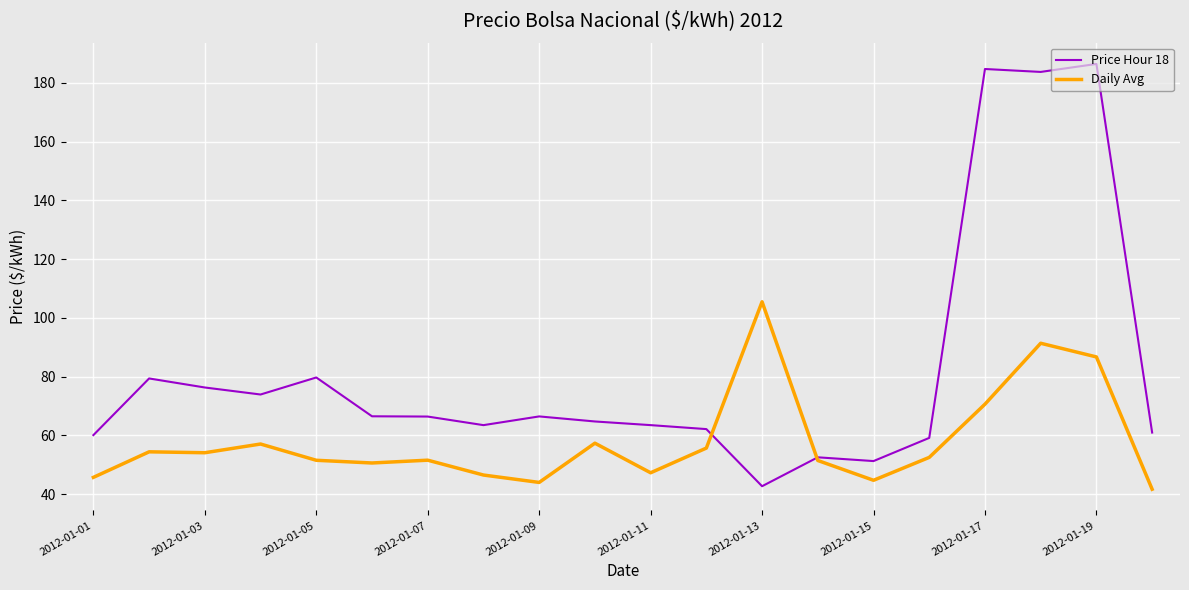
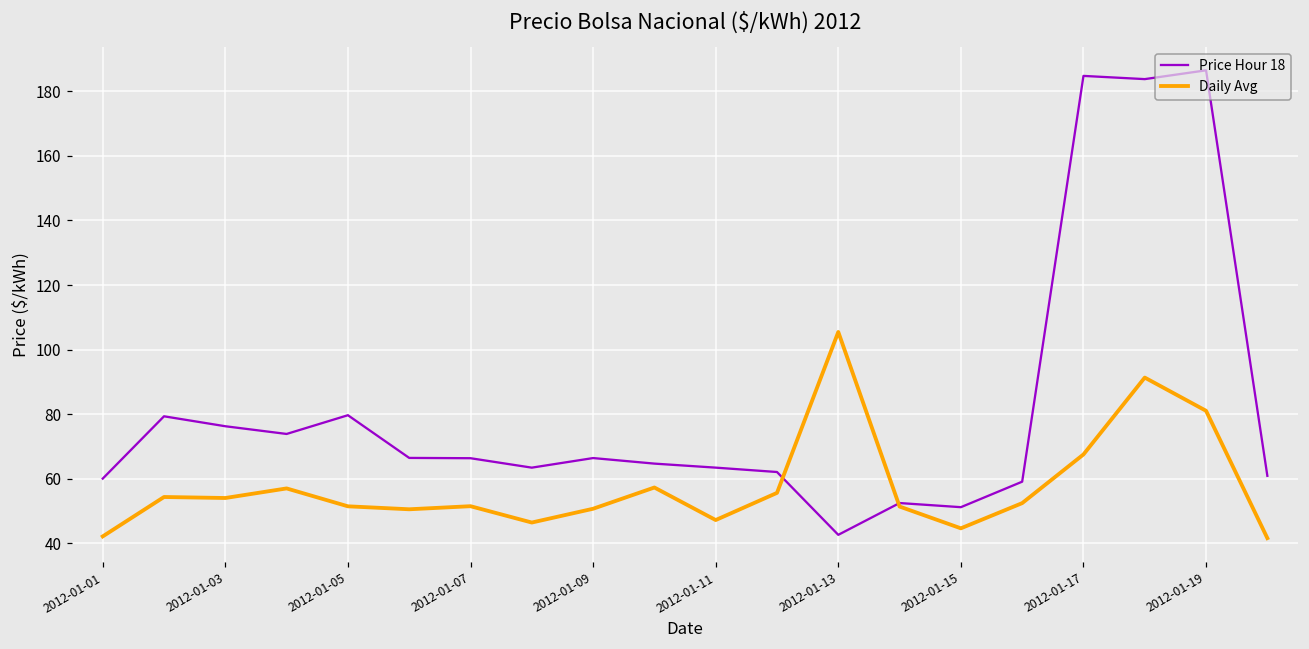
Daily Avg, 2012-01-01: 46 -> 42
Daily Avg, 2012-01-09: 44 -> 51
Daily Avg, 2012-01-17: 71 -> 68
Daily Avg, 2012-01-19: 87 -> 81
